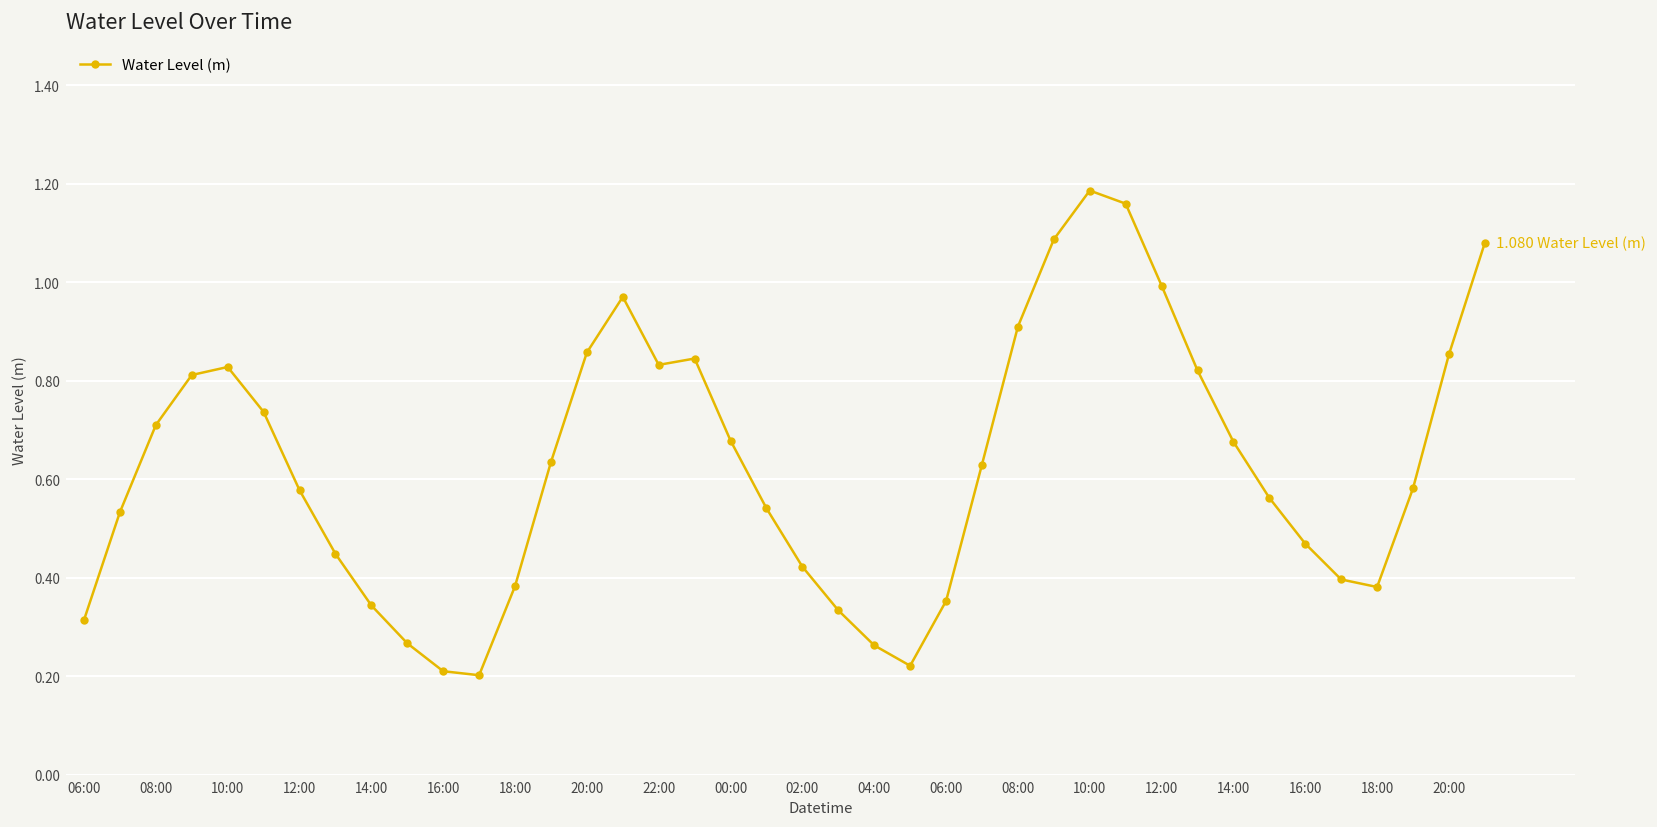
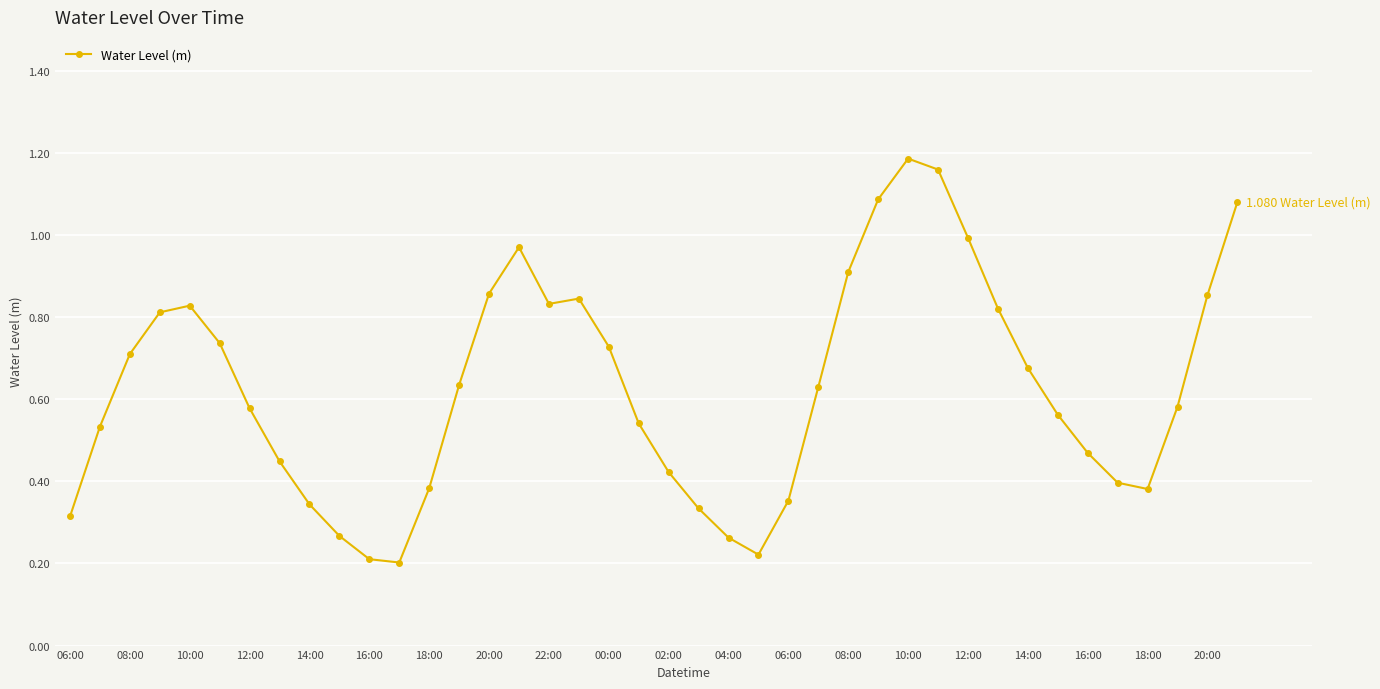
00:00: 0.68 -> 0.73
